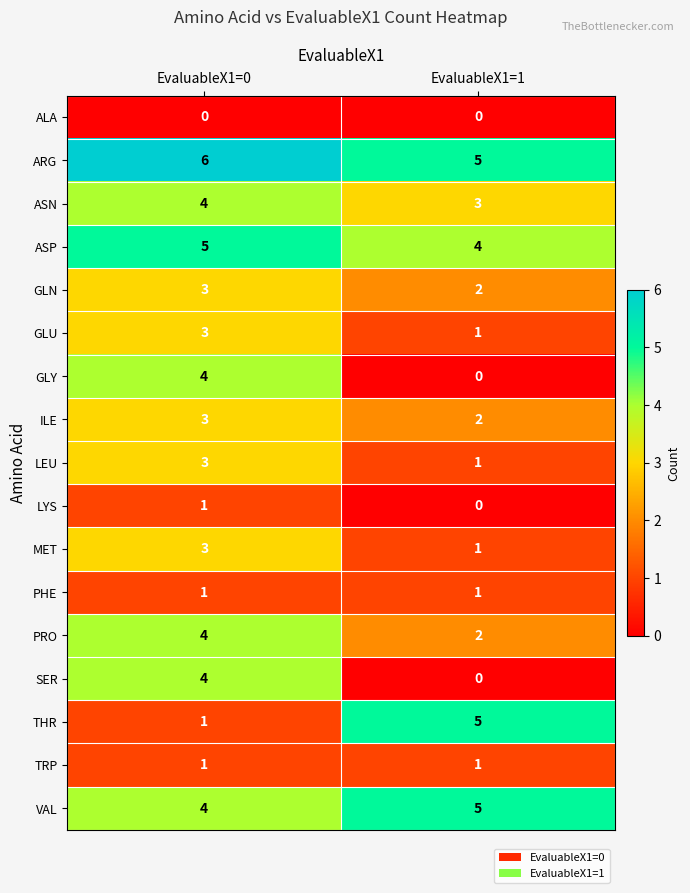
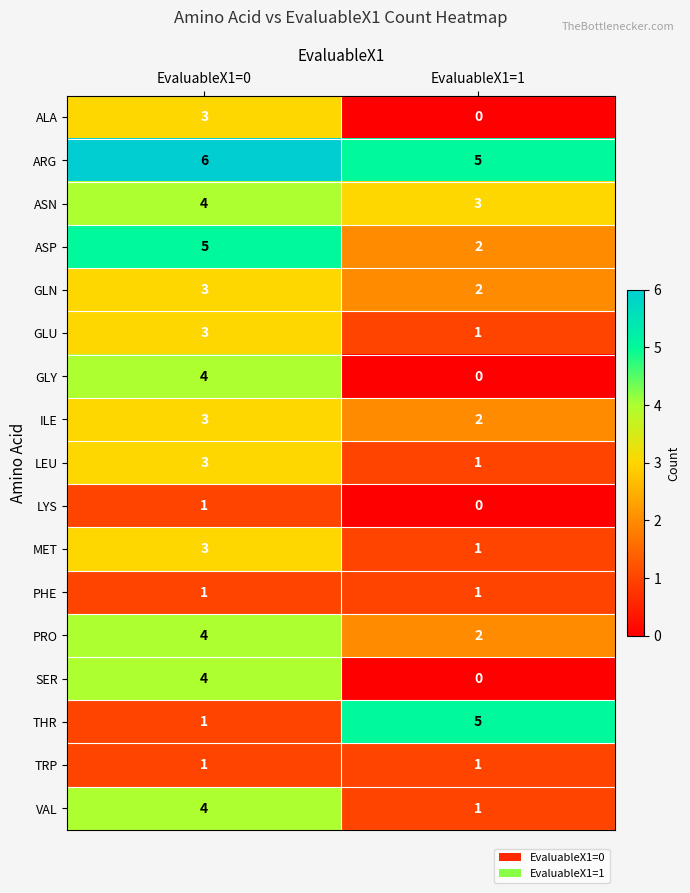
ALA, EvaluableX1=0: 0 -> 3
ASP, EvaluableX1=1: 4 -> 2
VAL, EvaluableX1=1: 5 -> 1
